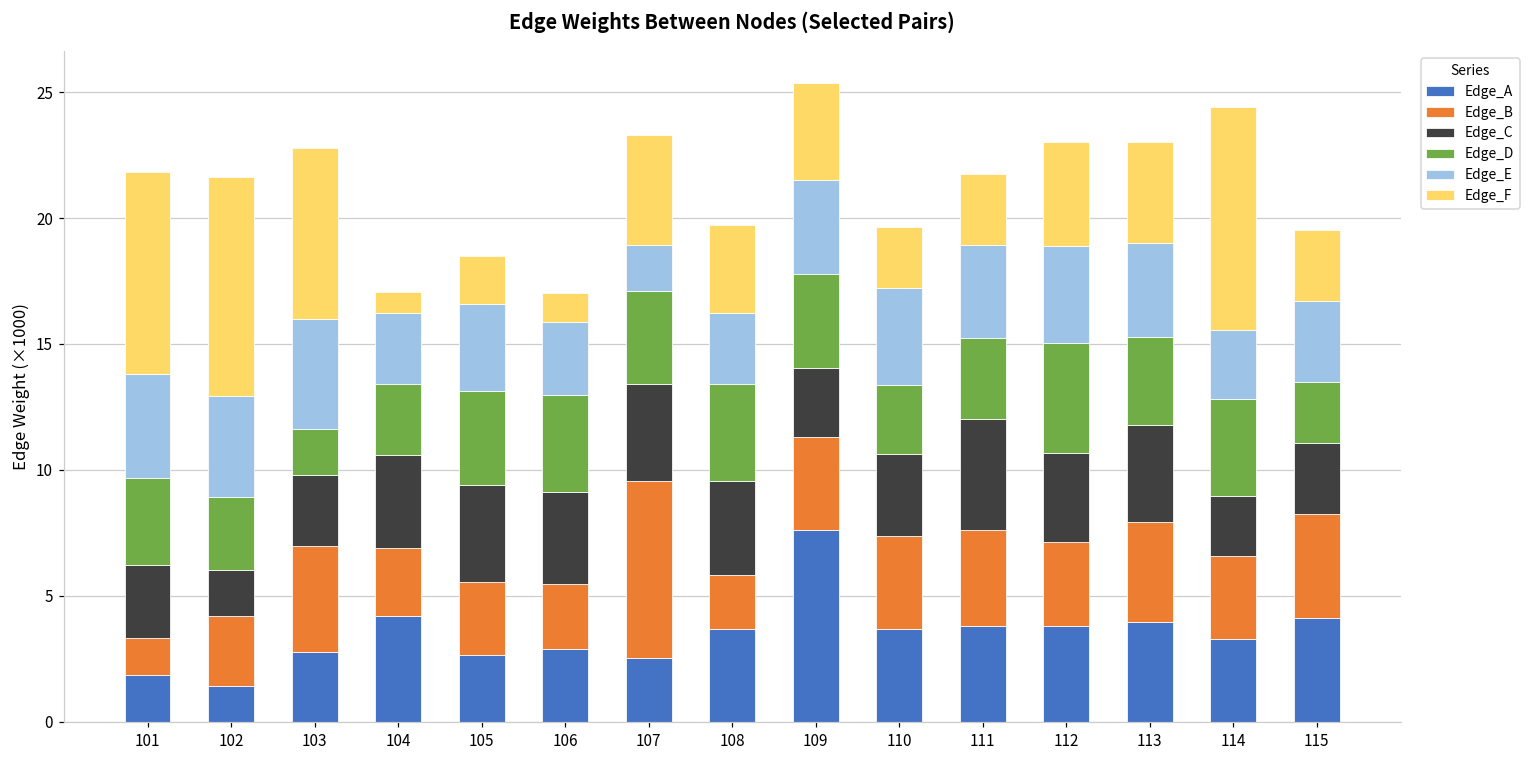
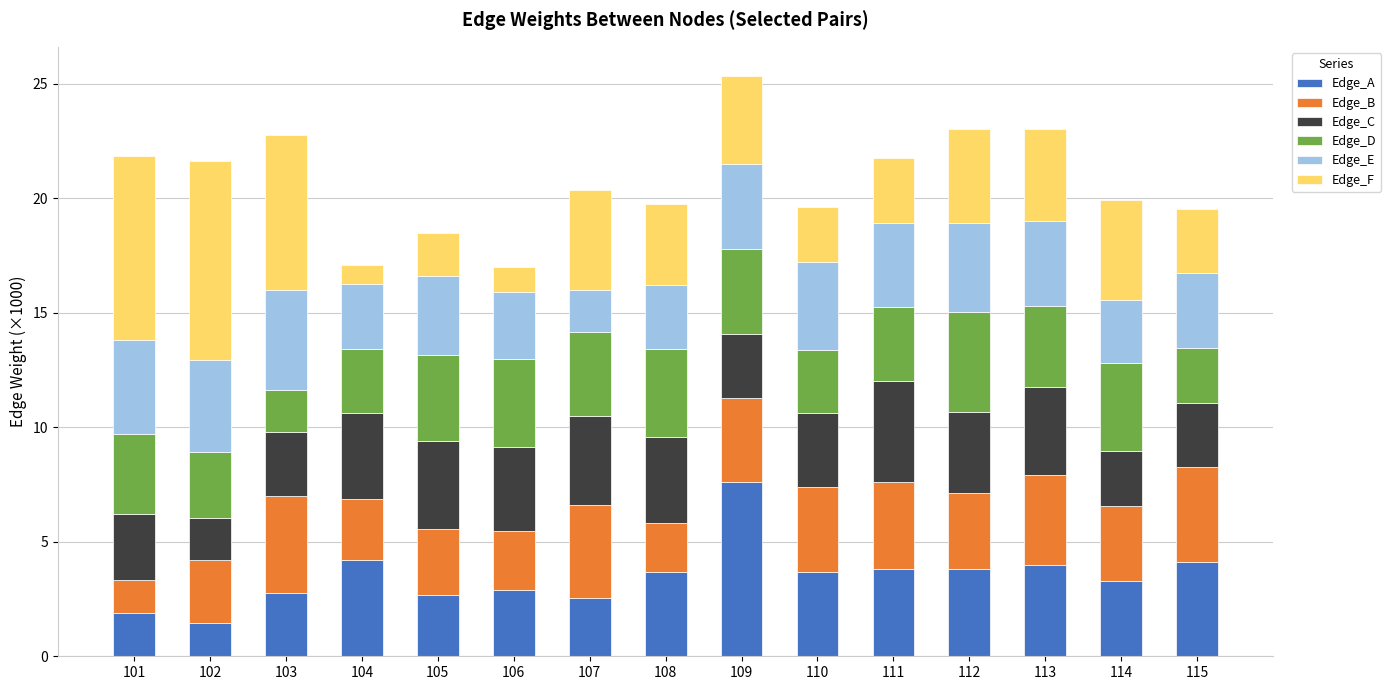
Edge_B, 107: 7.0 -> 4.1
Edge_F, 114: 8.8 -> 4.4
